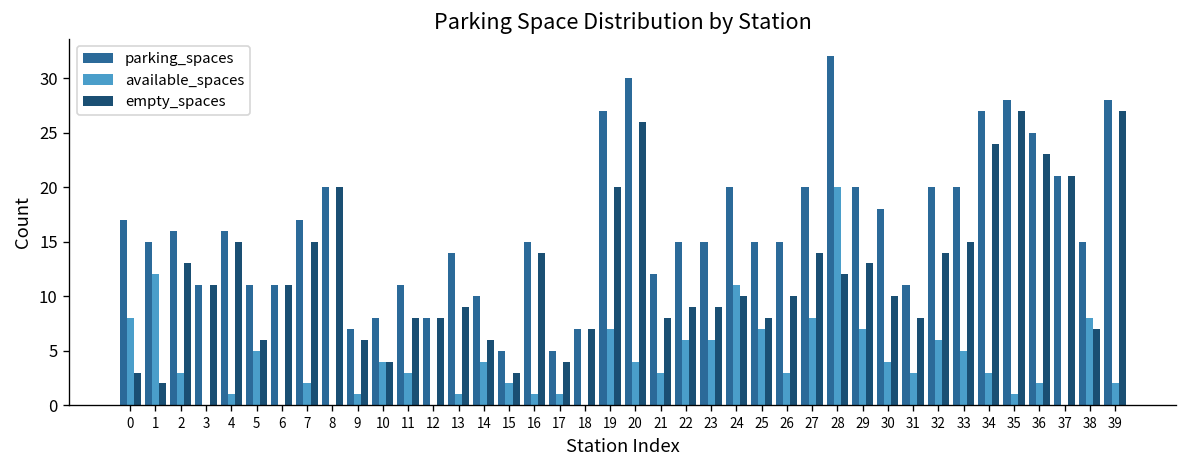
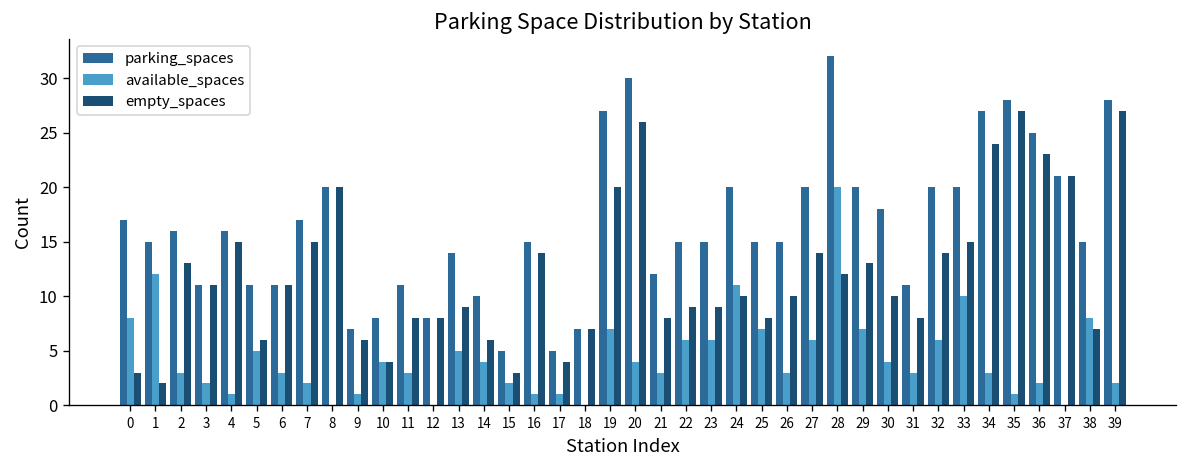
available_spaces, 3: 0 -> 2
available_spaces, 6: 0 -> 3
available_spaces, 13: 1 -> 5
available_spaces, 27: 8 -> 6
available_spaces, 33: 5 -> 10
